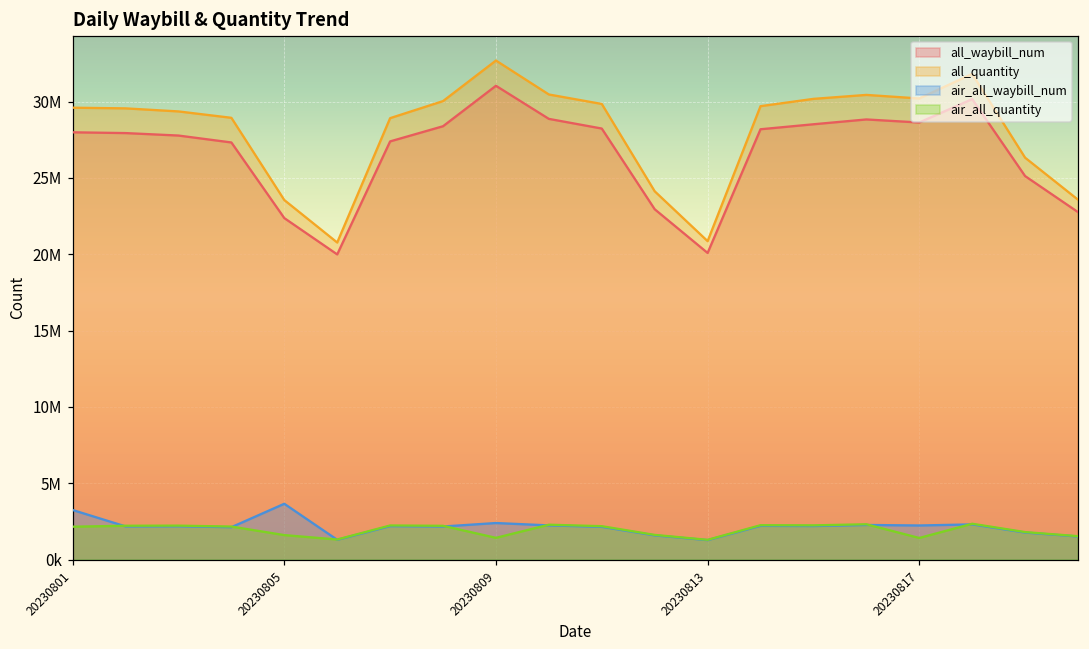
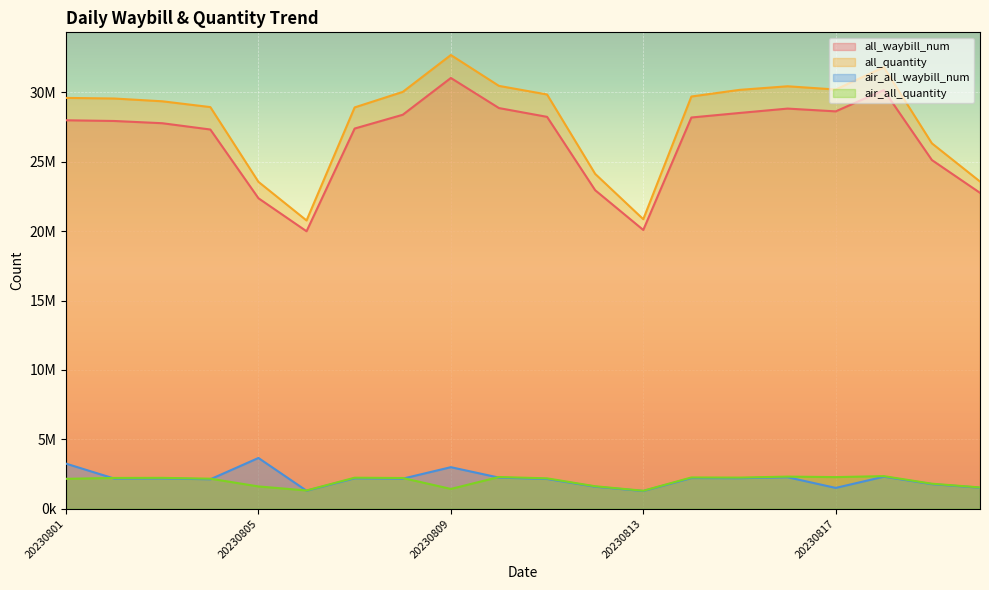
air_all_waybill_num, 20230809: 2400000 -> 3000000
air_all_waybill_num, 20230817: 2200000 -> 1500000
air_all_quantity, 20230817: 1400000 -> 2300000
